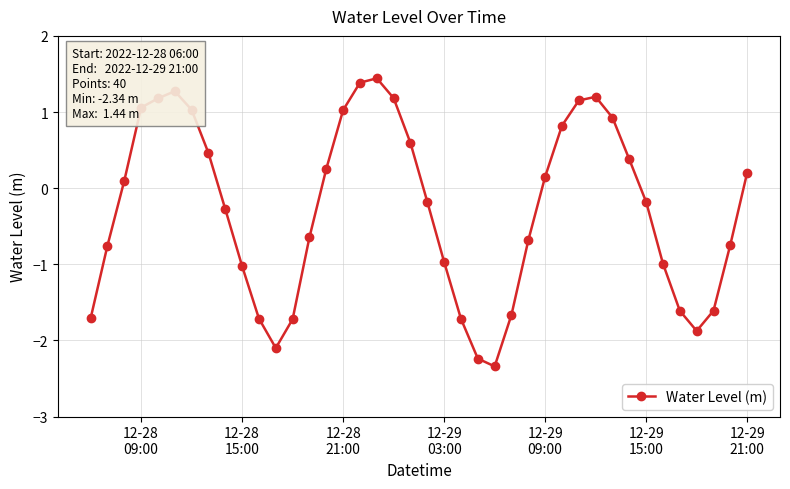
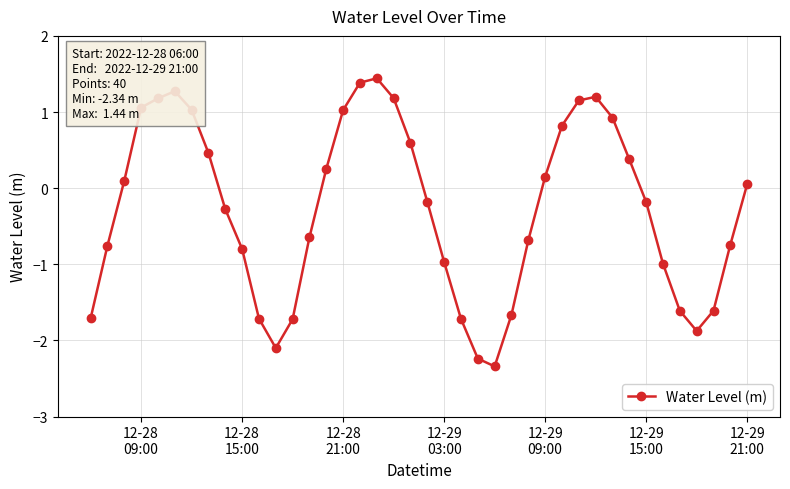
12-28 15:00: -1.0 -> -0.8
12-29 21:00: 0.2 -> 0.1
